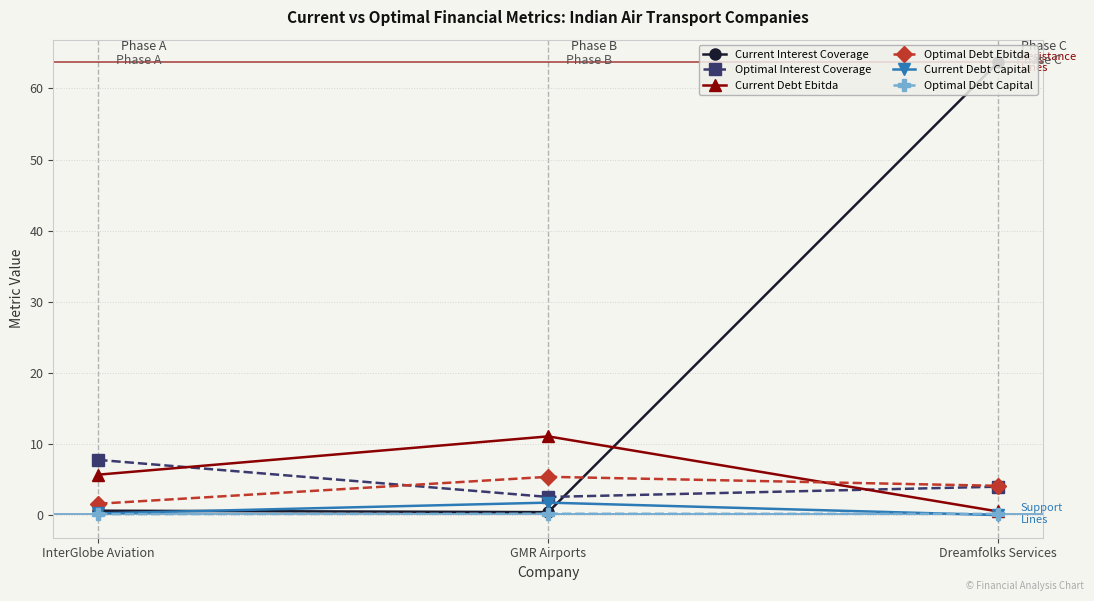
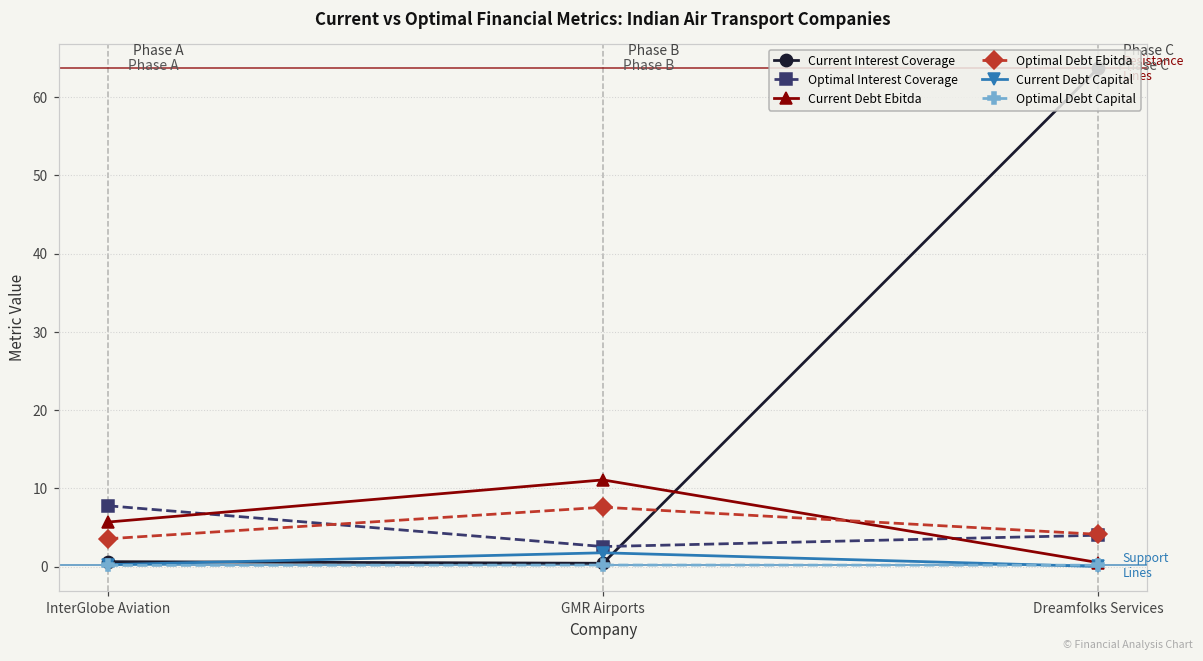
Optimal Debt Ebitda, InterGlobe Aviation: 2 -> 4
Optimal Debt Ebitda, GMR Airports: 5 -> 8
